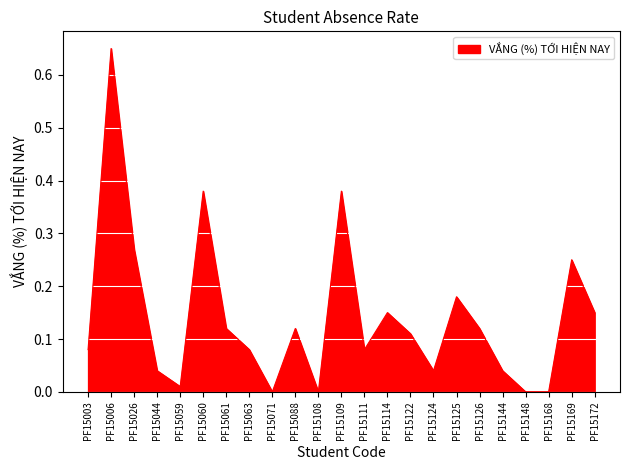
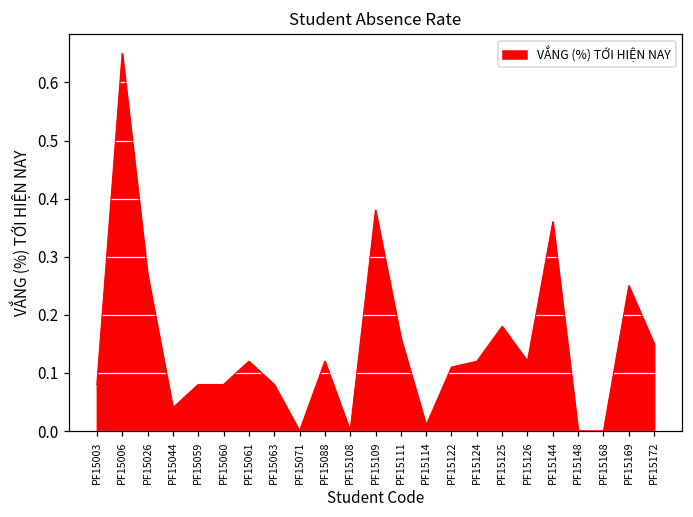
PF15059: 0.01 -> 0.08
PF15060: 0.38 -> 0.08
PF15111: 0.08 -> 0.16
PF15114: 0.15 -> 0.01
PF15124: 0.04 -> 0.12
PF15144: 0.04 -> 0.36
